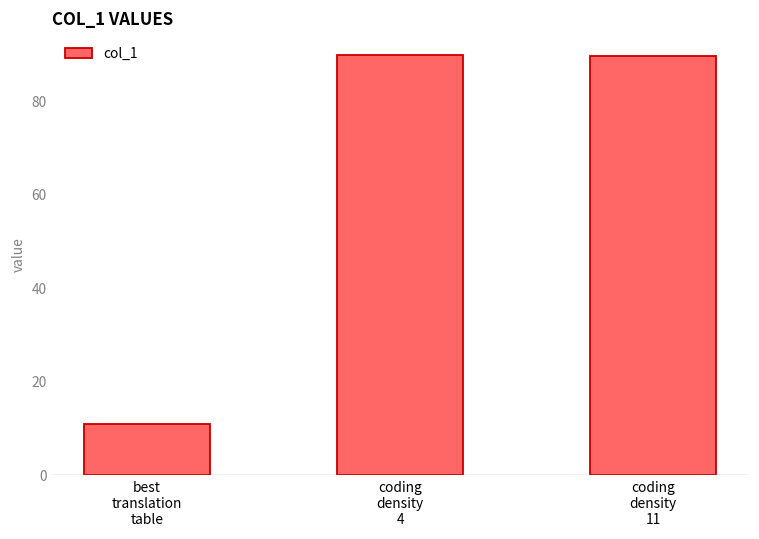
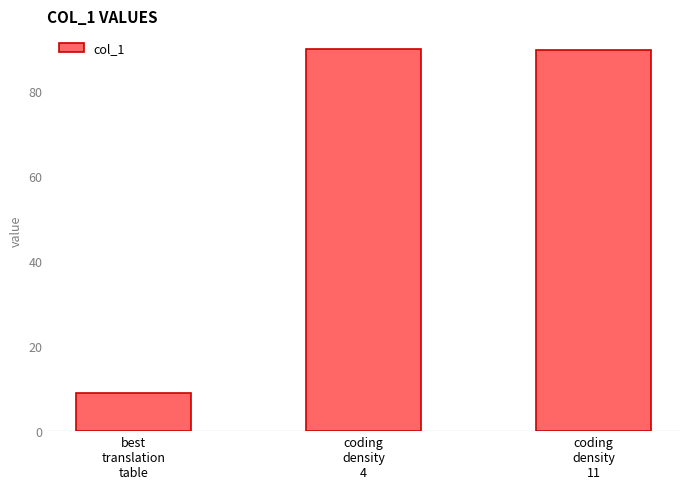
best translation table: 11 -> 9
